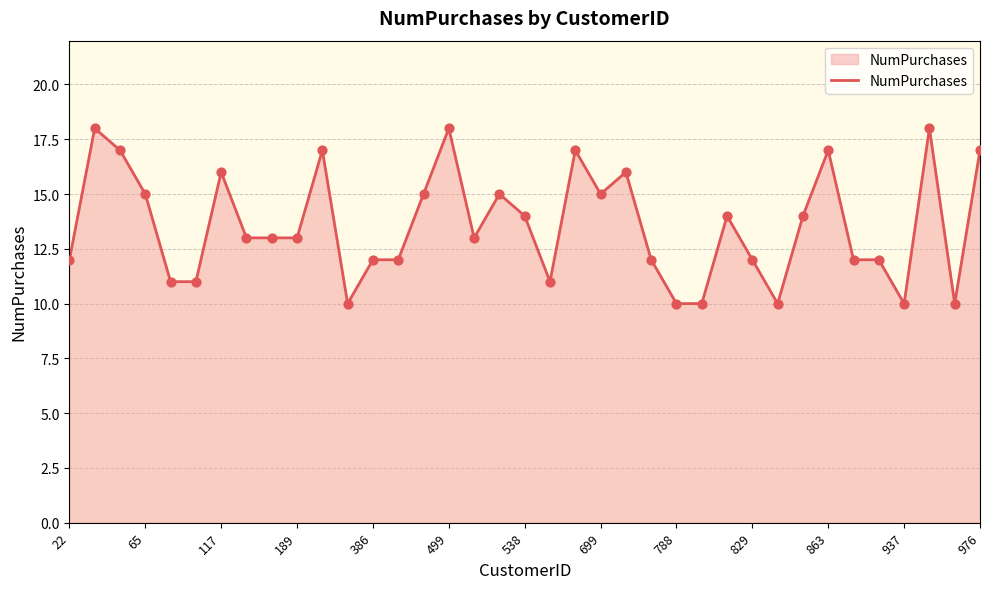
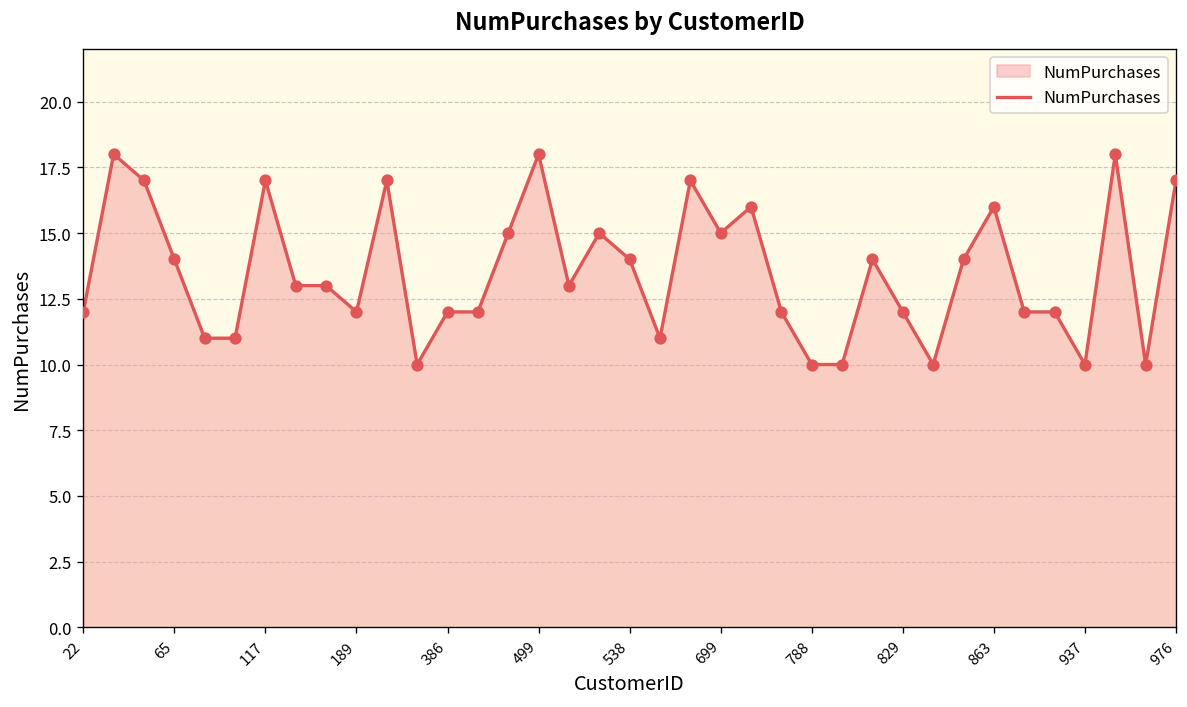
65: 15 -> 14
117: 16 -> 17
189: 13 -> 12
863: 17 -> 16
